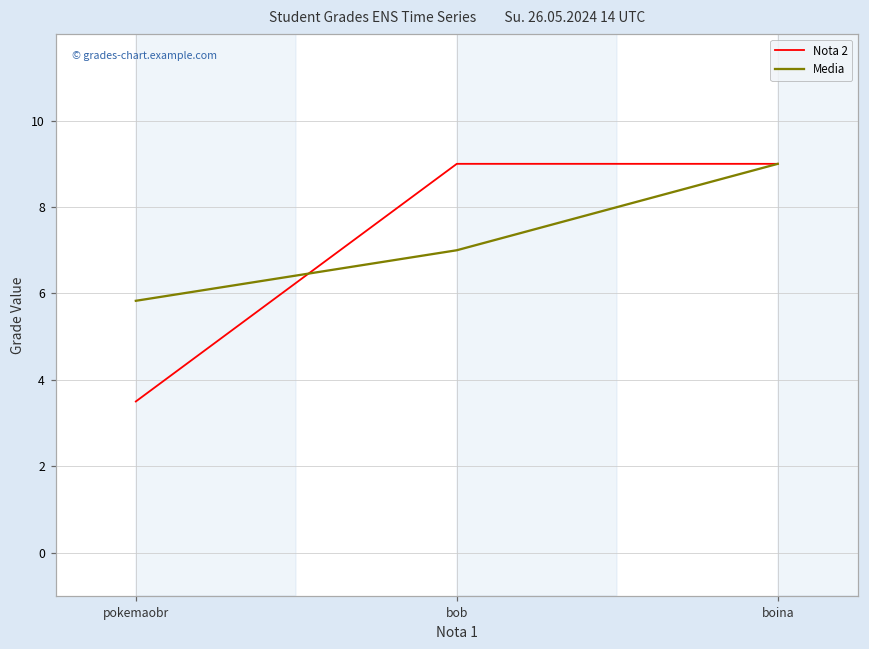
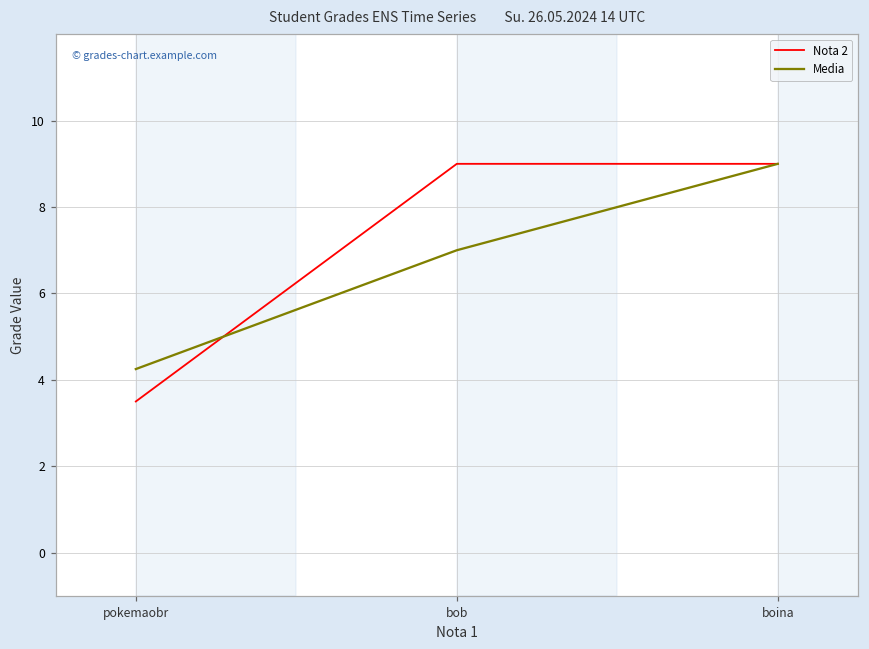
Media, pokemaobr: 5.8 -> 4.3
